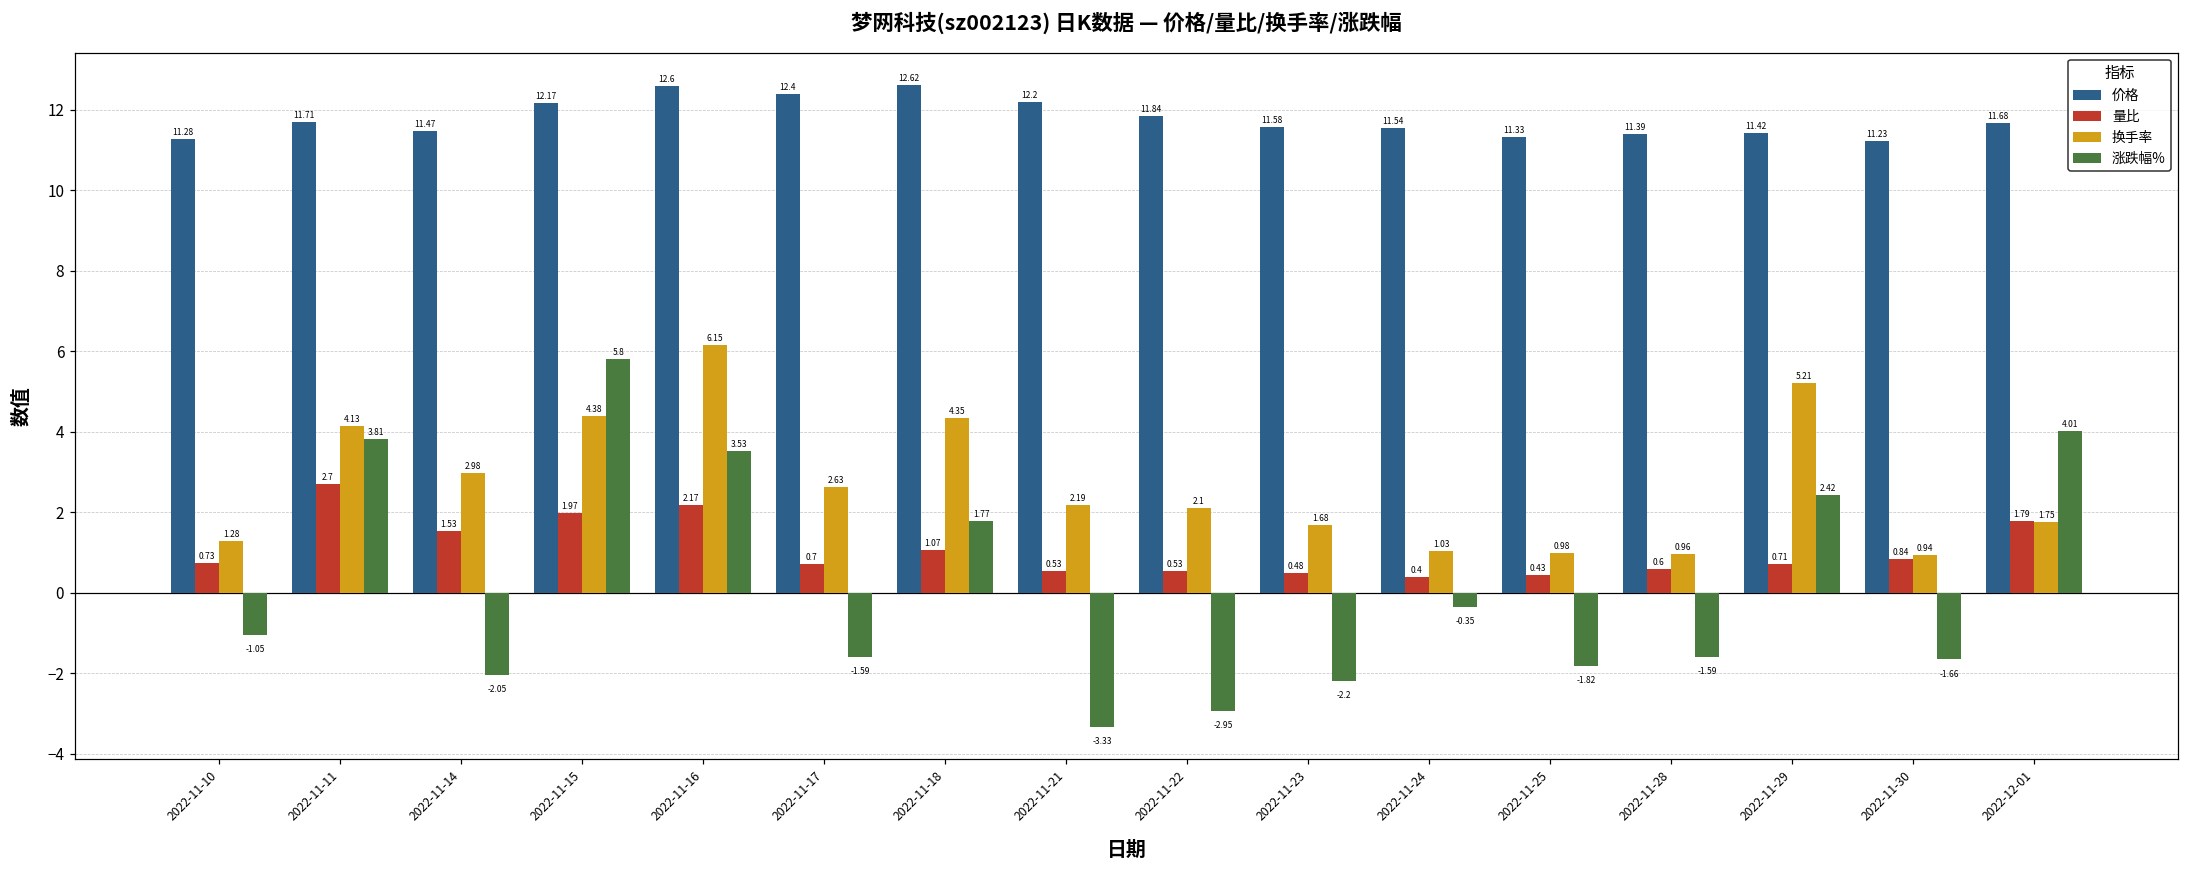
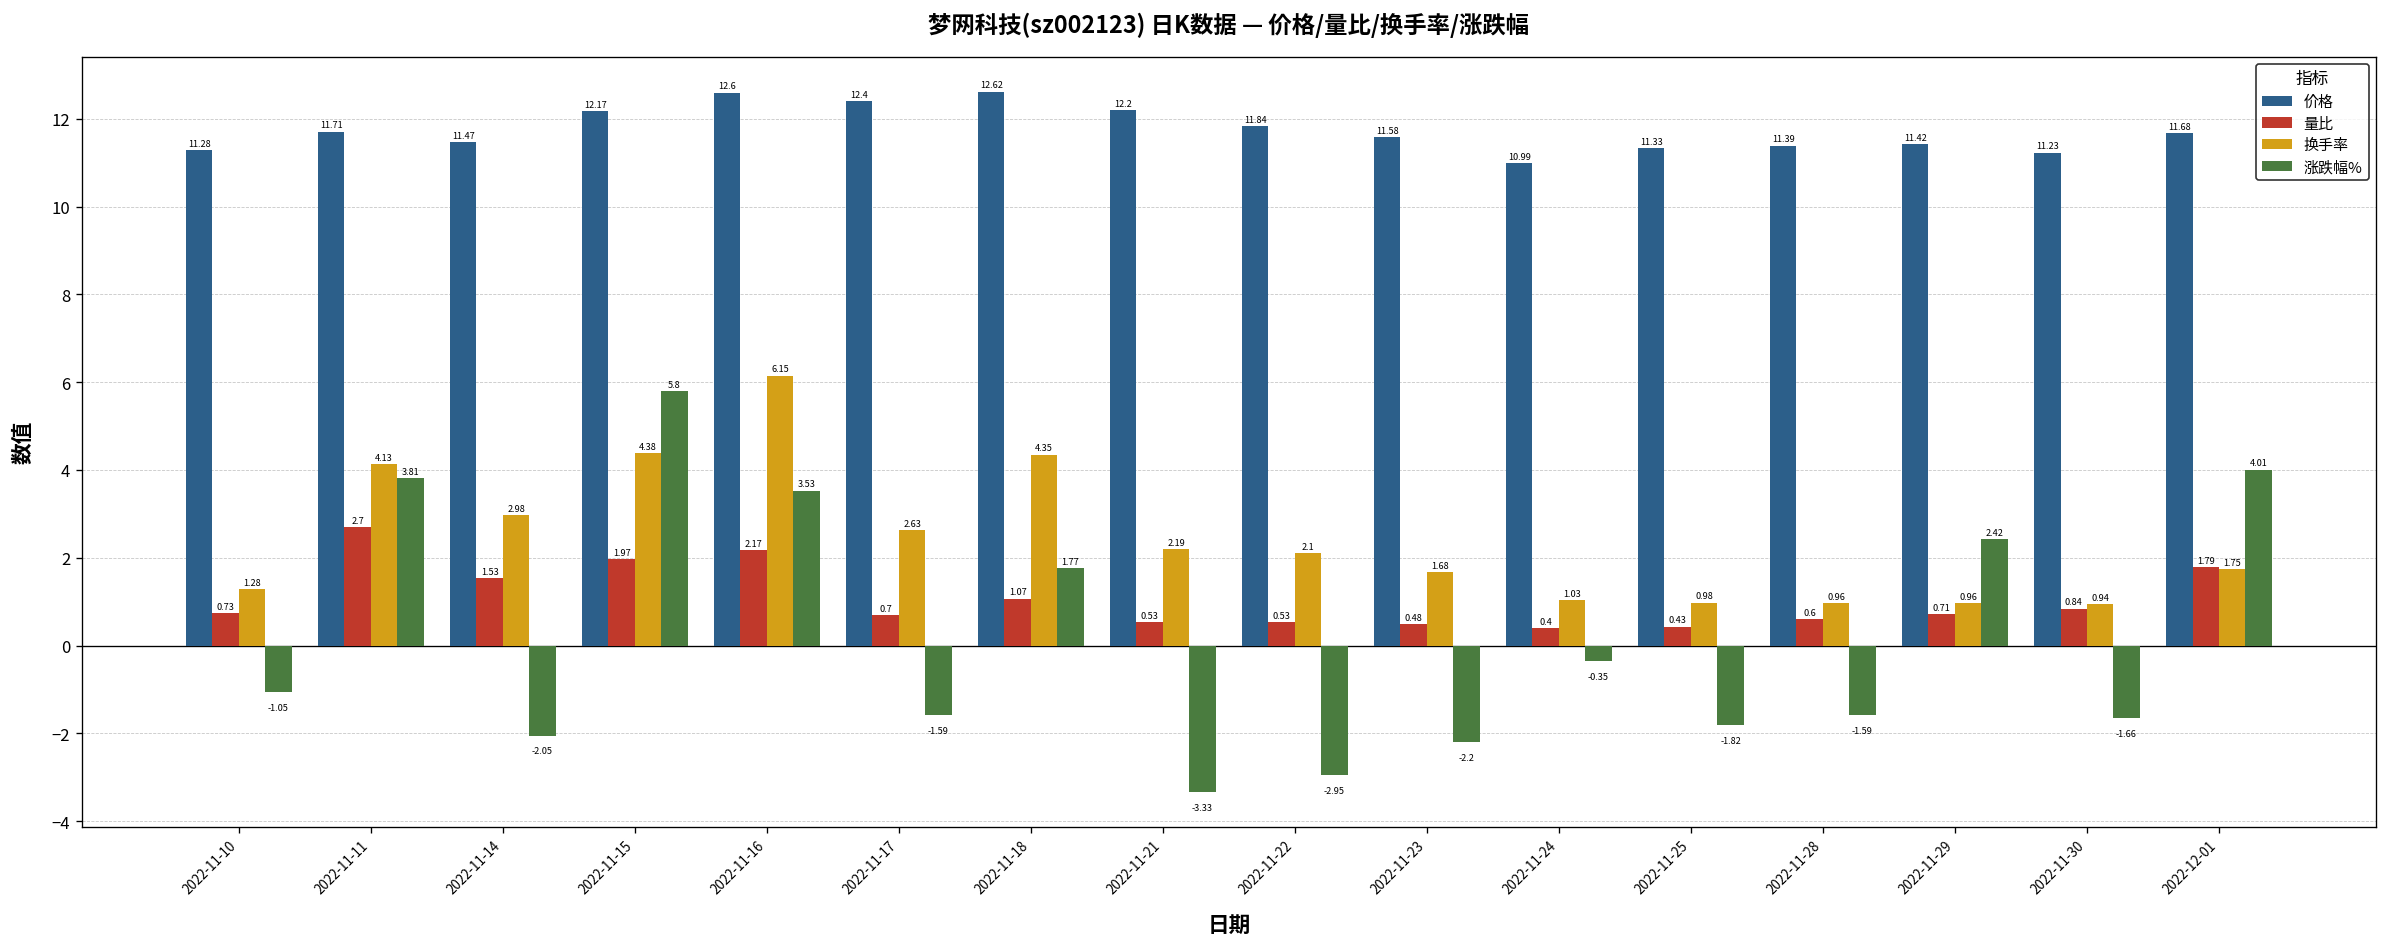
价格, 2022-11-24: 11.54 -> 10.99
换手率, 2022-11-29: 5.21 -> 0.96
